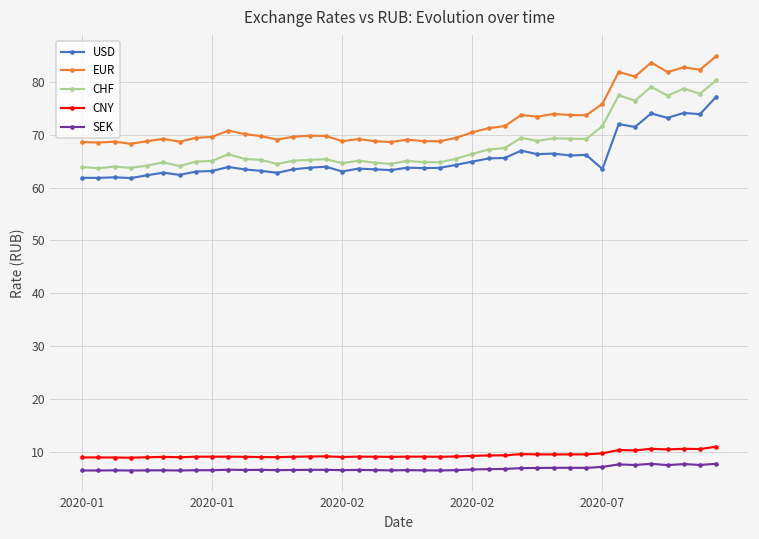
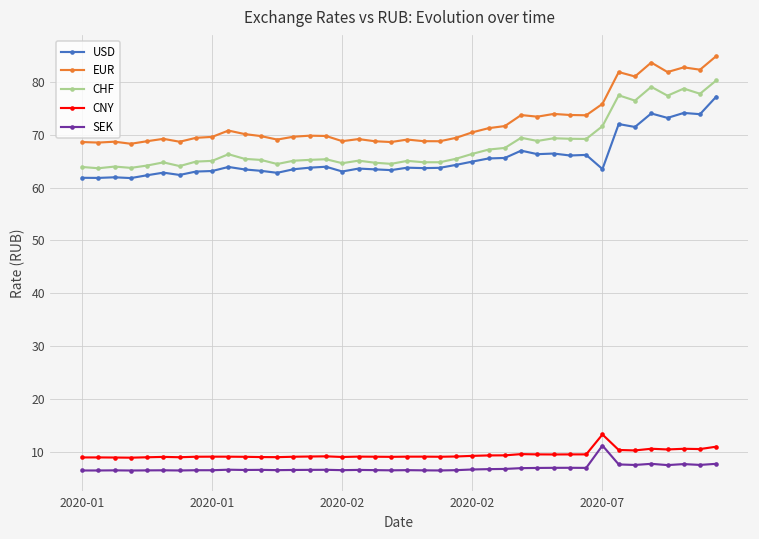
CNY, 2020-07: 10 -> 13
SEK, 2020-07: 7 -> 11
